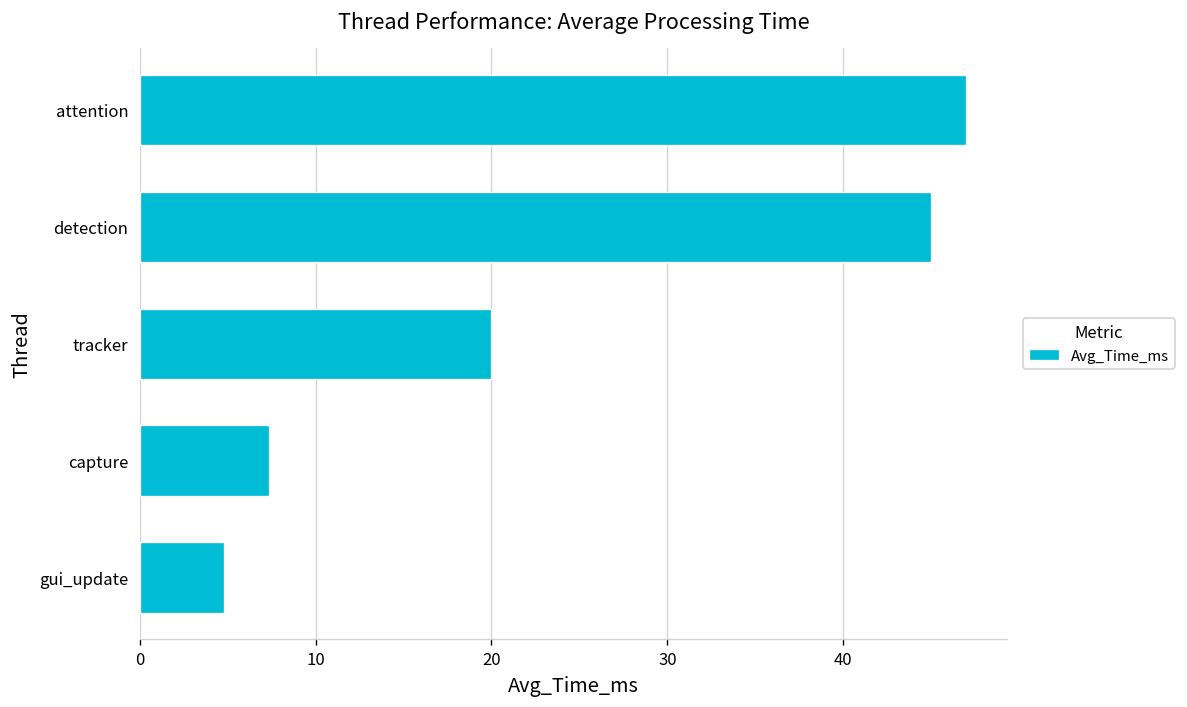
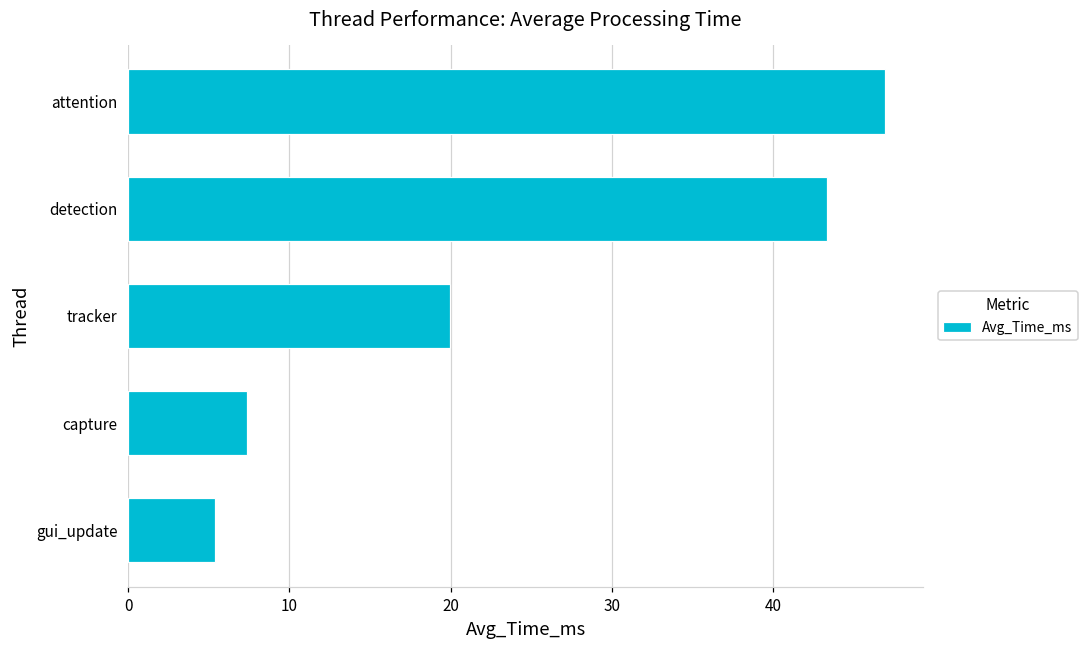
detection: 45.0 -> 43.4
gui_update: 4.8 -> 5.4
